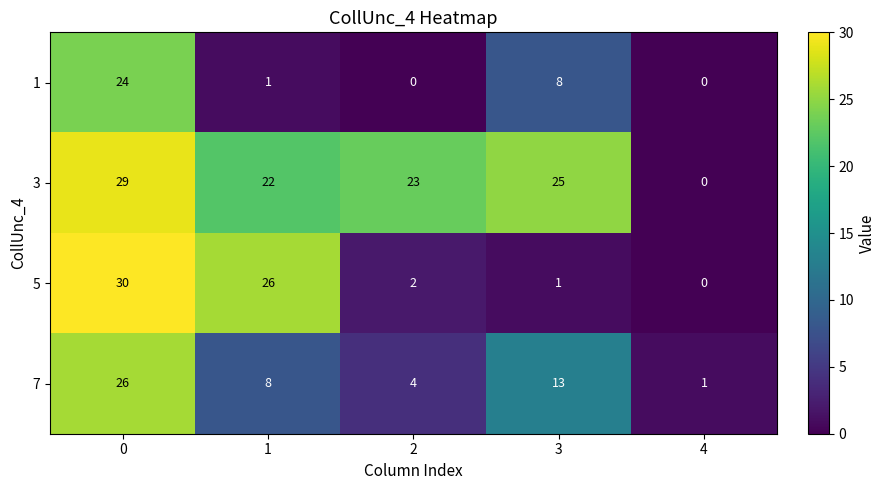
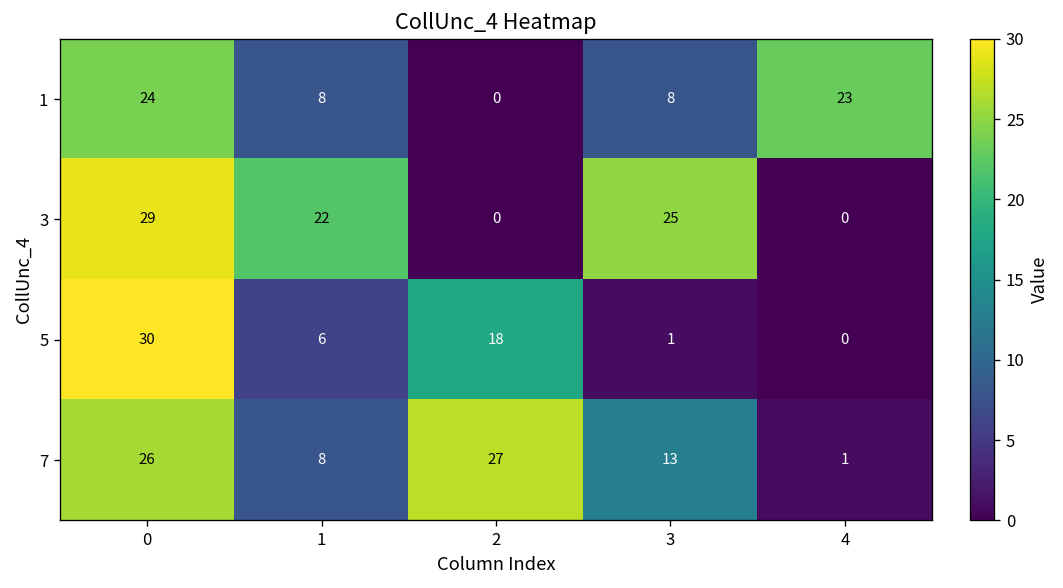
1, 1: 1 -> 8
1, 4: 0 -> 23
3, 2: 23 -> 0
5, 1: 26 -> 6
5, 2: 2 -> 18
7, 2: 4 -> 27
